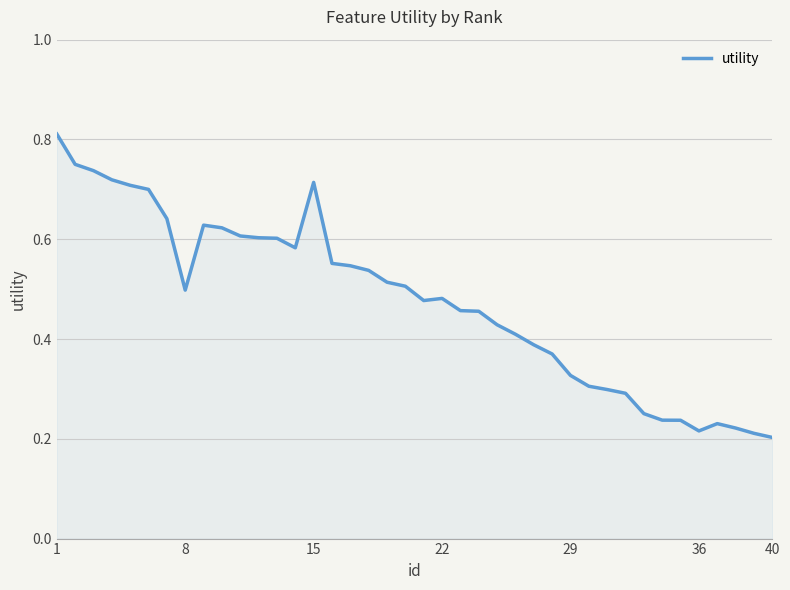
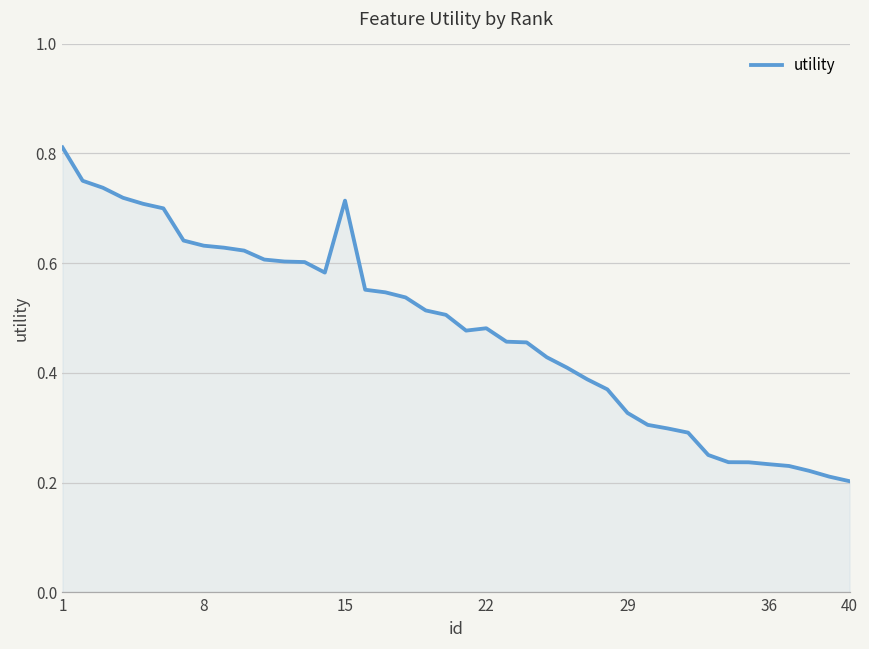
8: 0.50 -> 0.63
36: 0.22 -> 0.23
